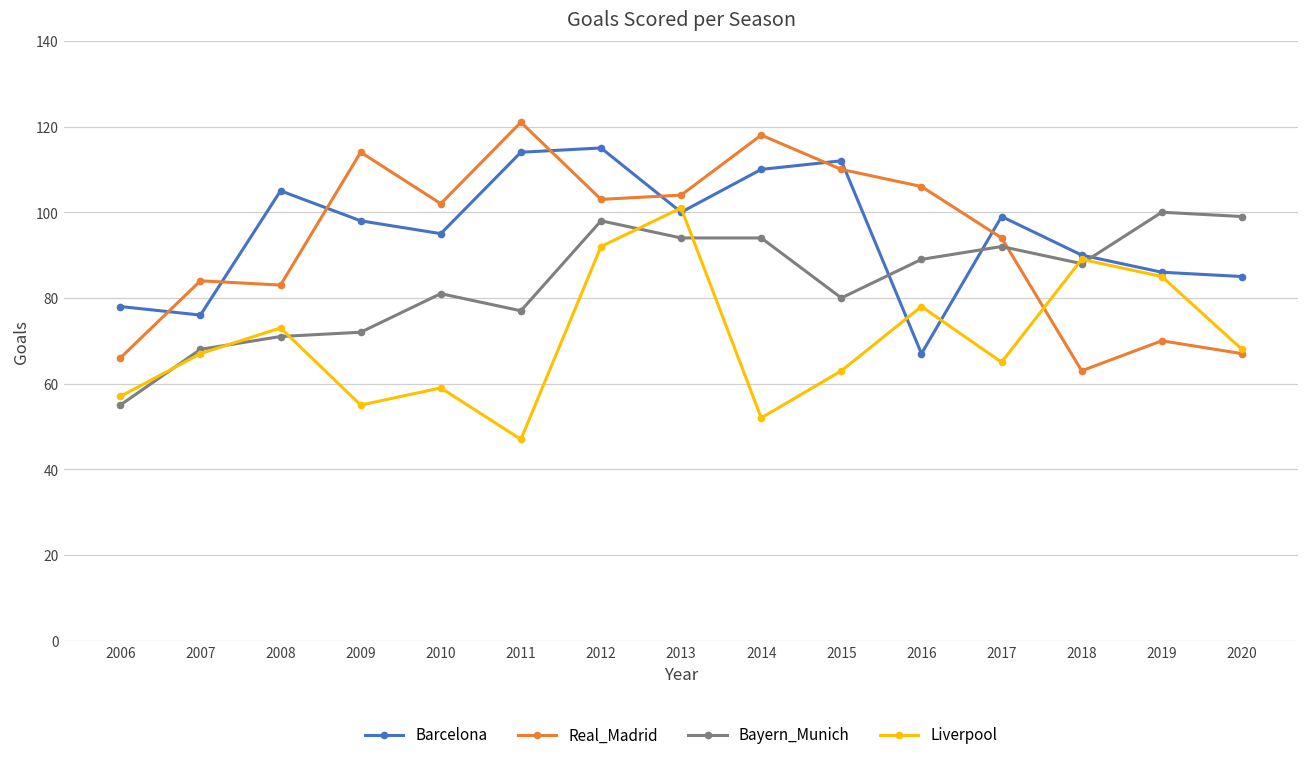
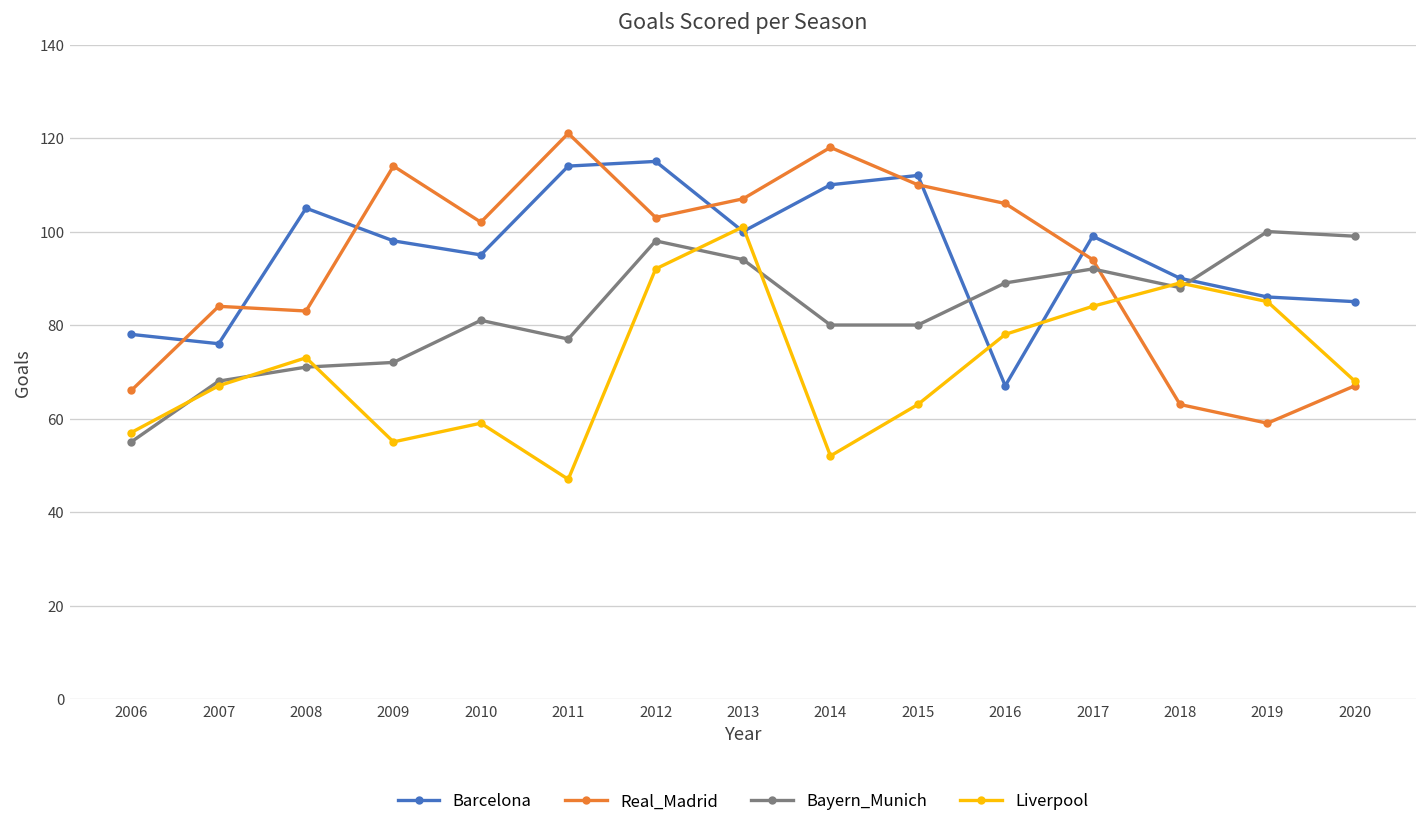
Real_Madrid, 2013: 104 -> 107
Bayern_Munich, 2014: 94 -> 80
Liverpool, 2017: 65 -> 84
Real_Madrid, 2019: 70 -> 59
